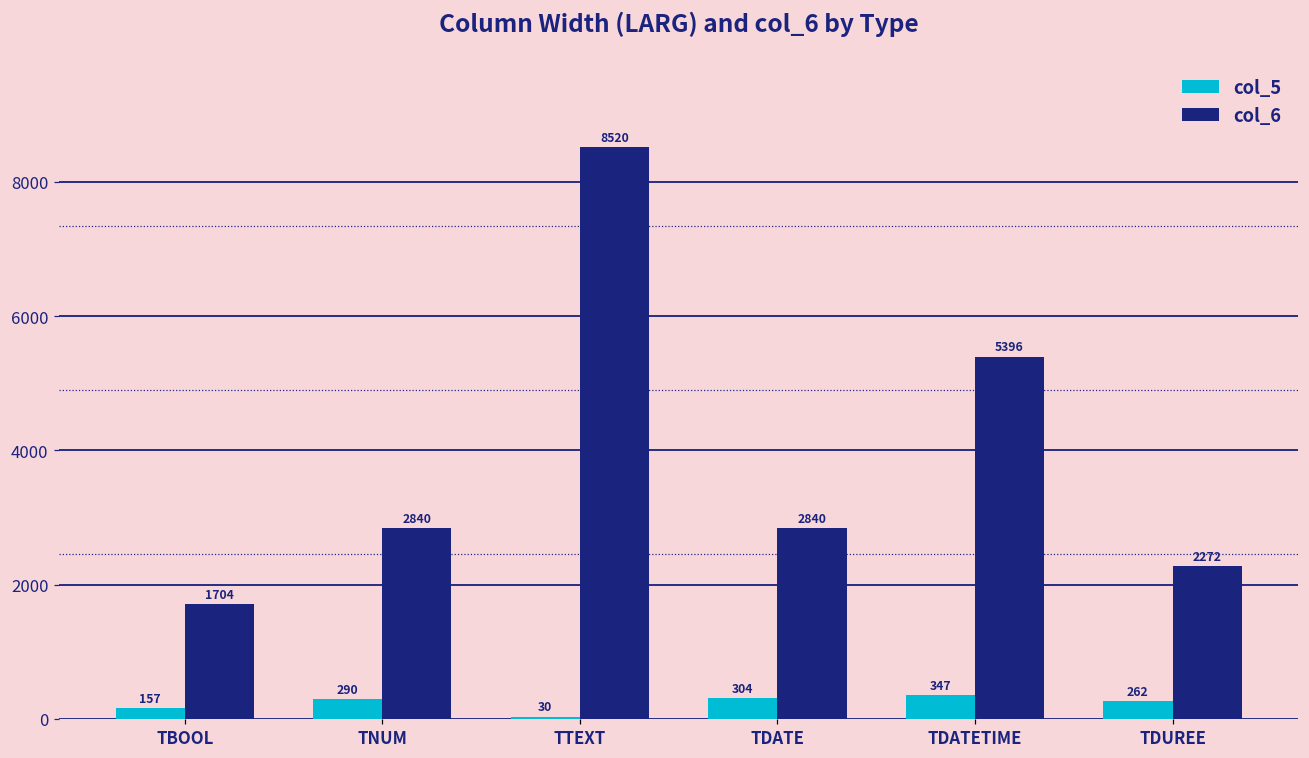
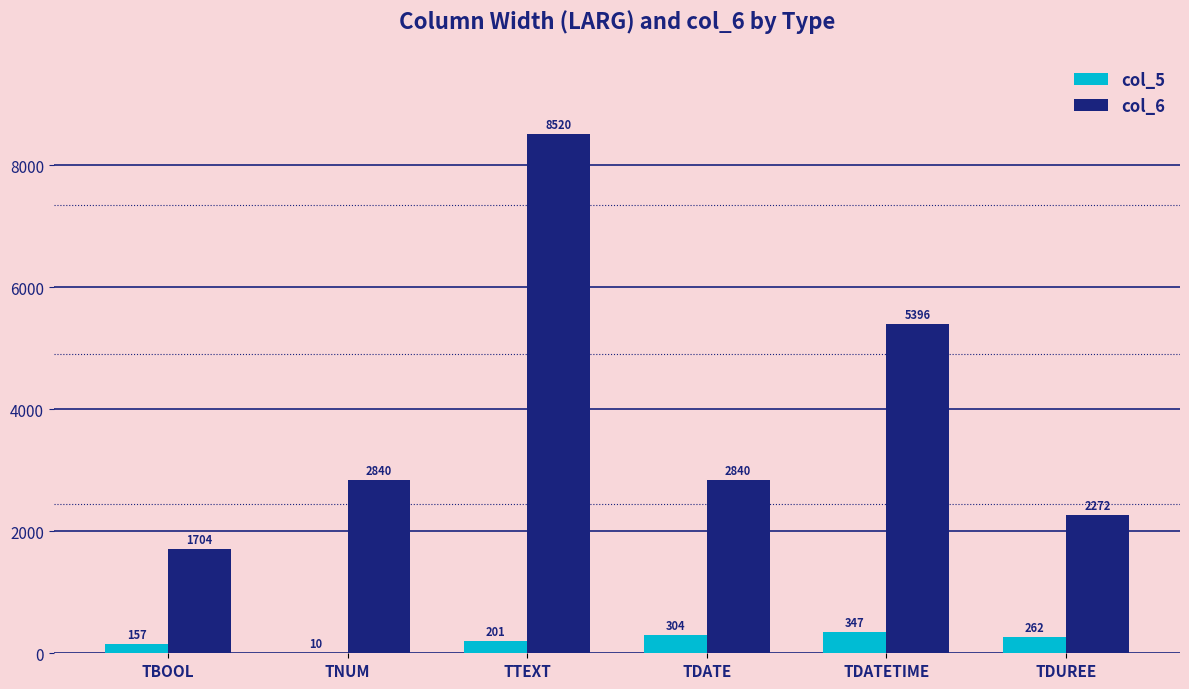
col_5, TNUM: 290 -> 10
col_5, TTEXT: 30 -> 201
